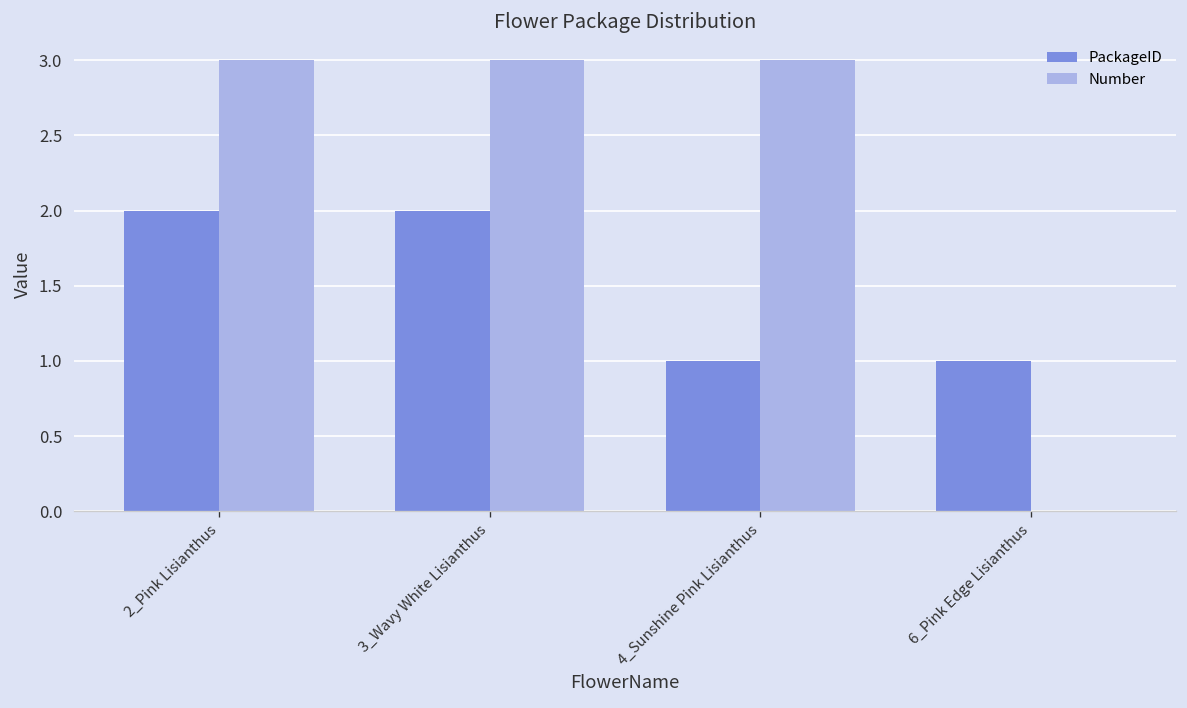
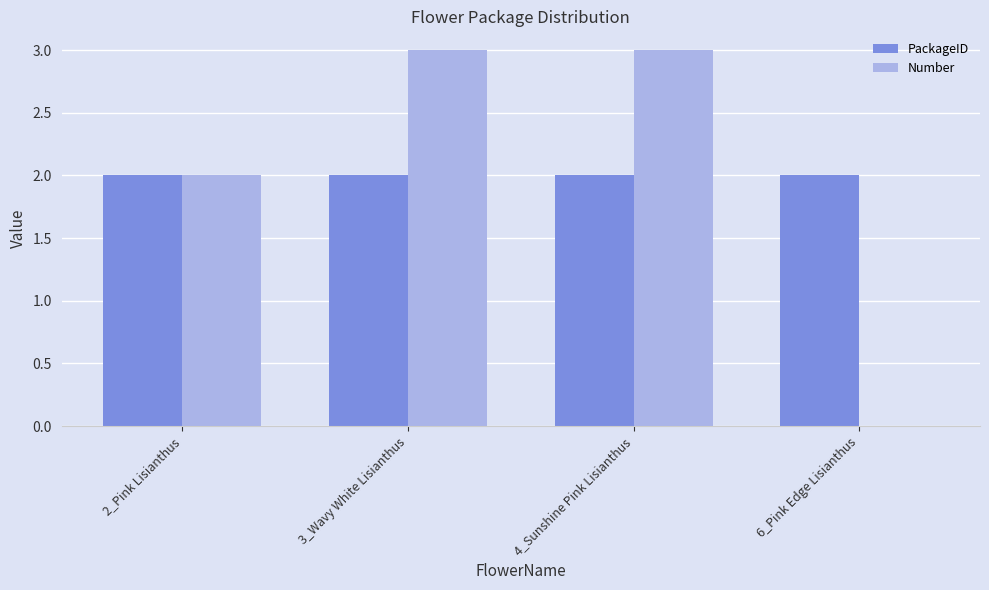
Number, 2_Pink Lisianthus: 3 -> 2
PackageID, 4_Sunshine Pink Lisianthus: 1 -> 2
PackageID, 6_Pink Edge Lisianthus: 1 -> 2
